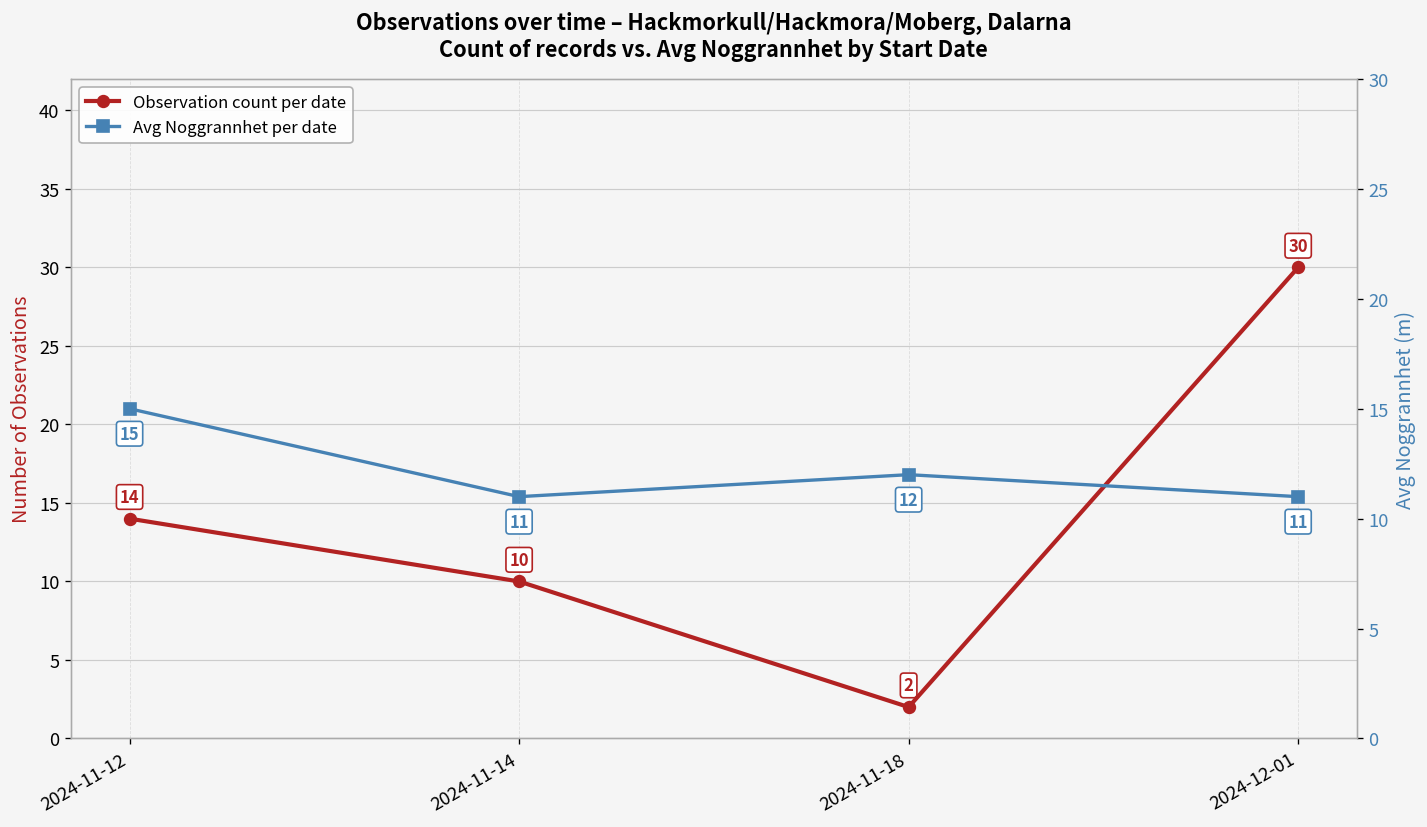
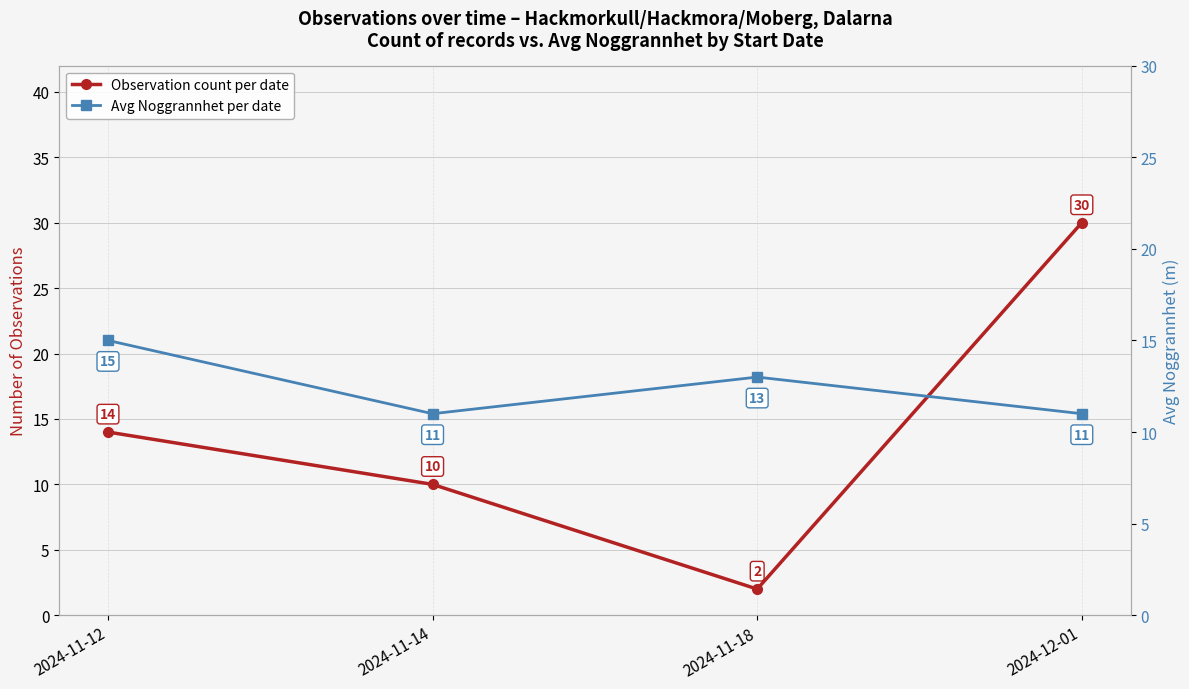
Avg Noggrannhet per date, 2024-11-18: 12 -> 13
